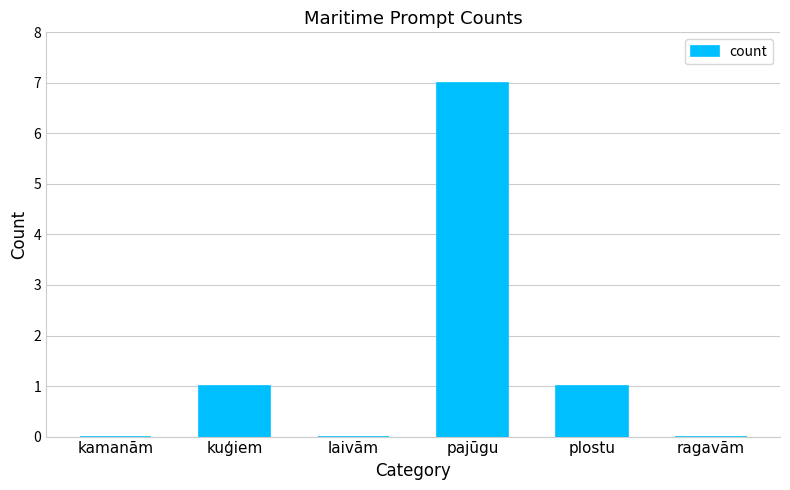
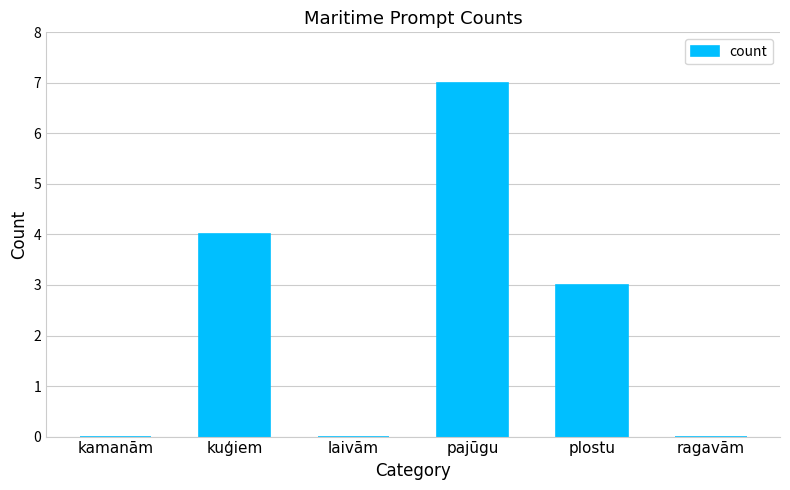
kuģiem: 1 -> 4
plostu: 1 -> 3
